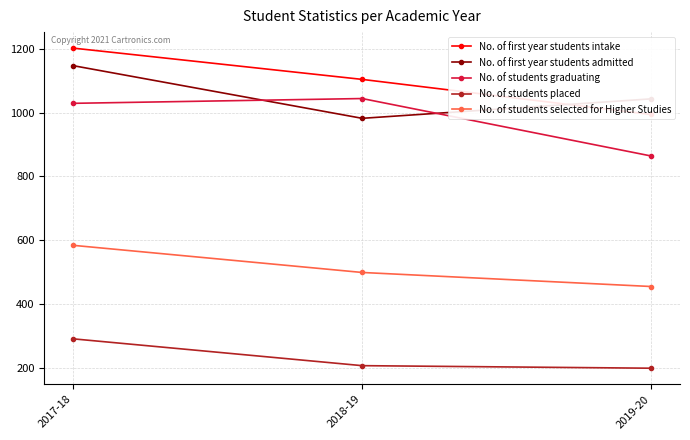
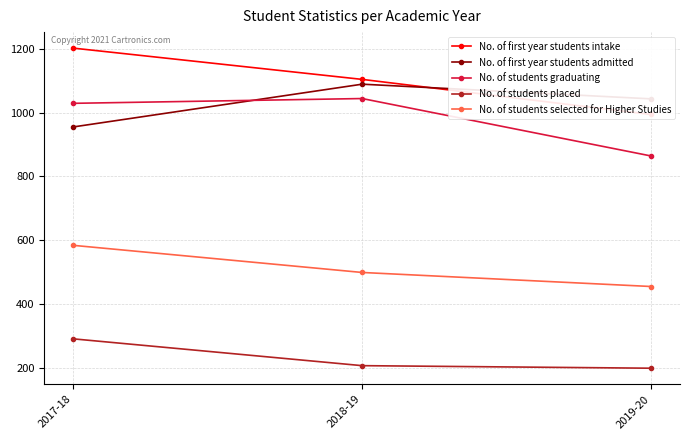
No. of first year students admitted, 2017-18: 1150 -> 960
No. of first year students admitted, 2018-19: 980 -> 1090
